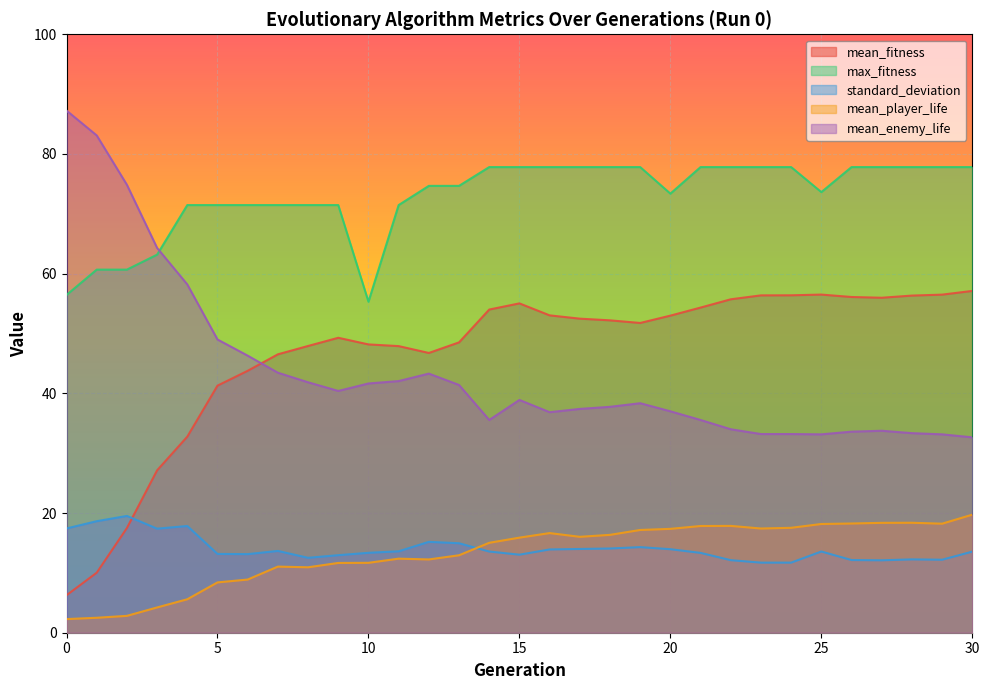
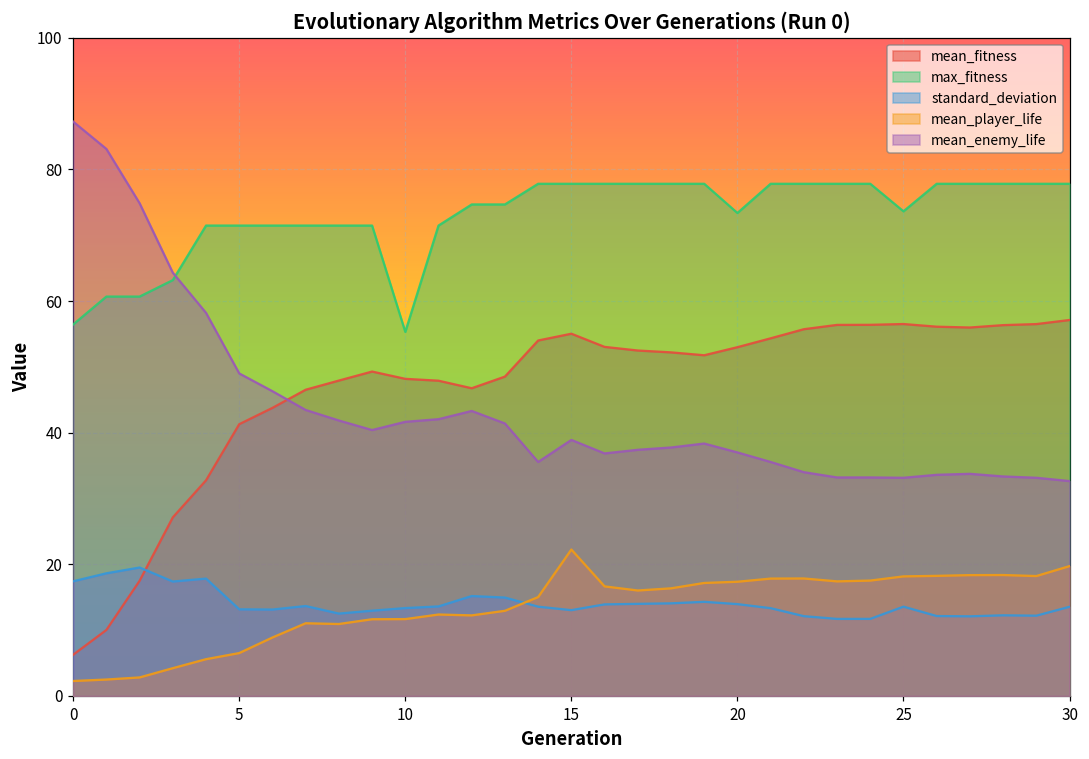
mean_player_life, 5: 8 -> 7
mean_player_life, 15: 16 -> 22
